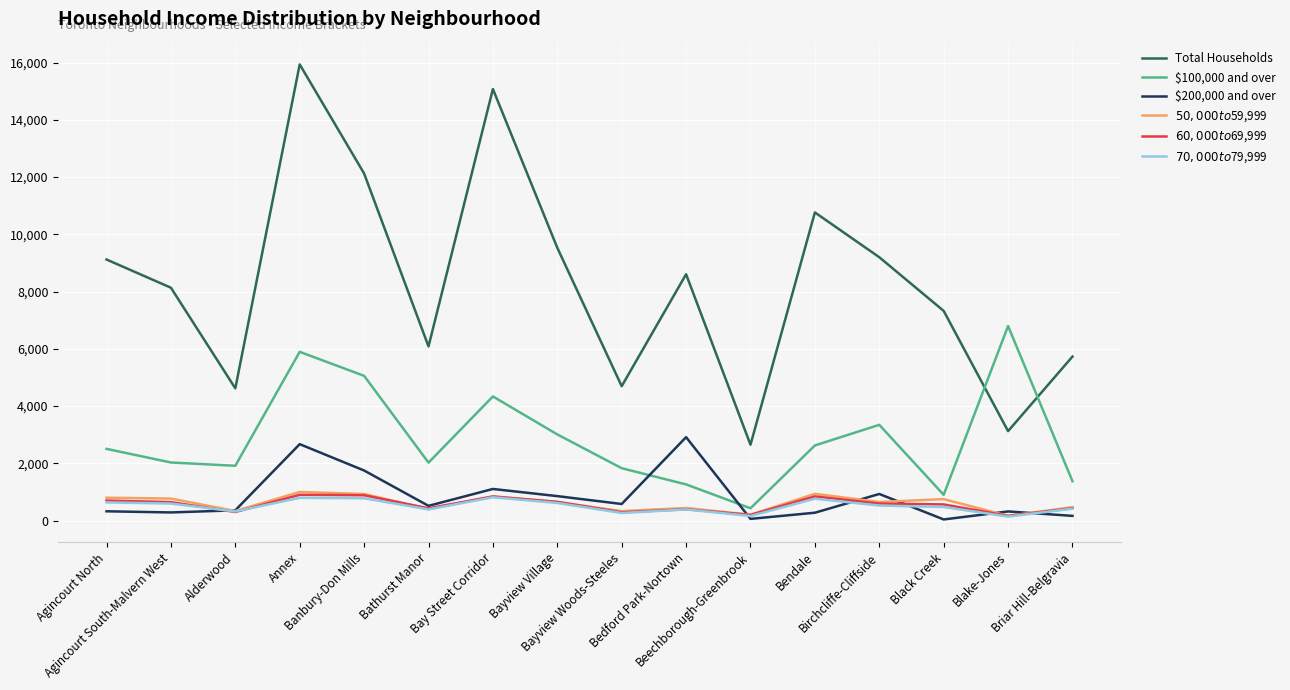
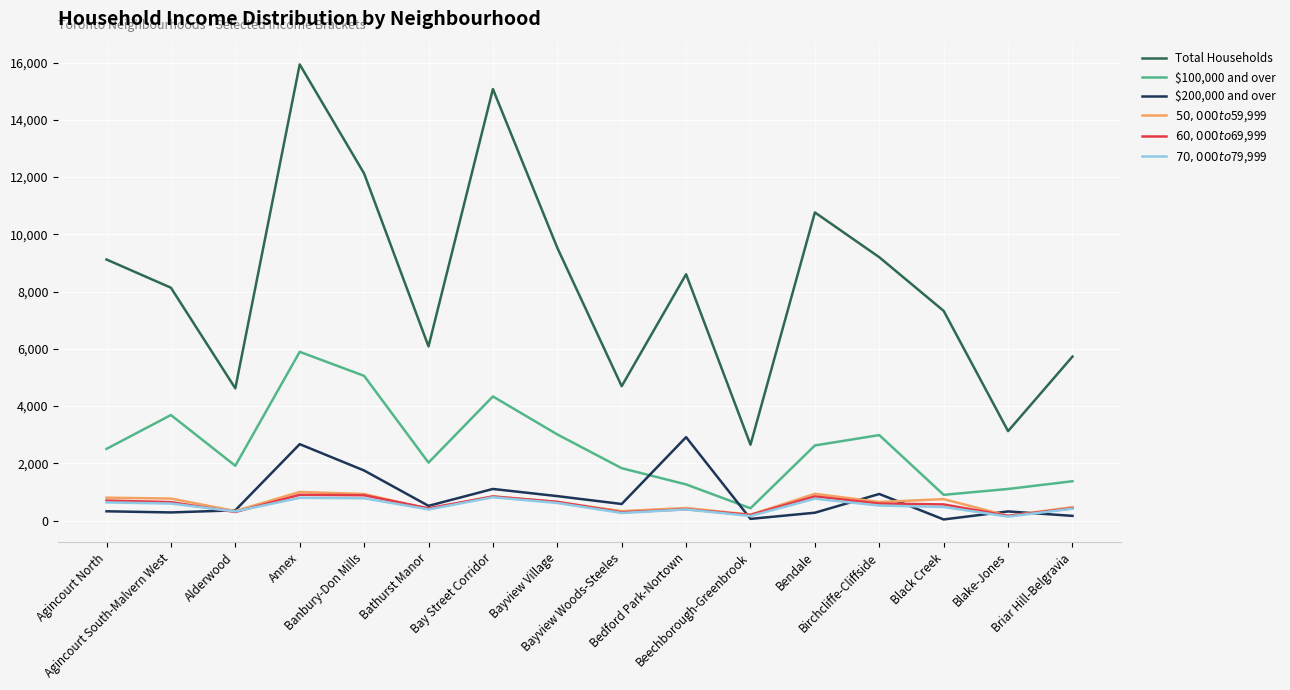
$100,000 and over, Agincourt South-Malvern West: 2,000 -> 3,700
$100,000 and over, Birchcliffe-Cliffside: 3,300 -> 3,000
$100,000 and over, Blake-Jones: 6,800 -> 1,100
